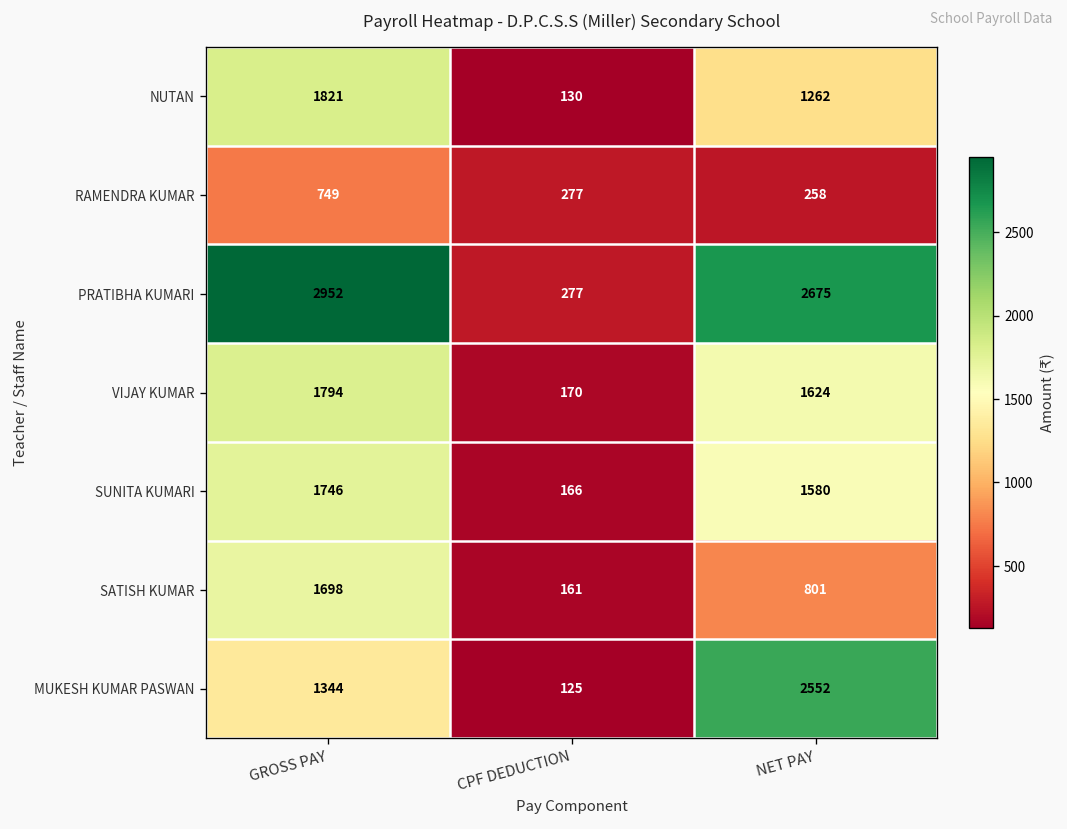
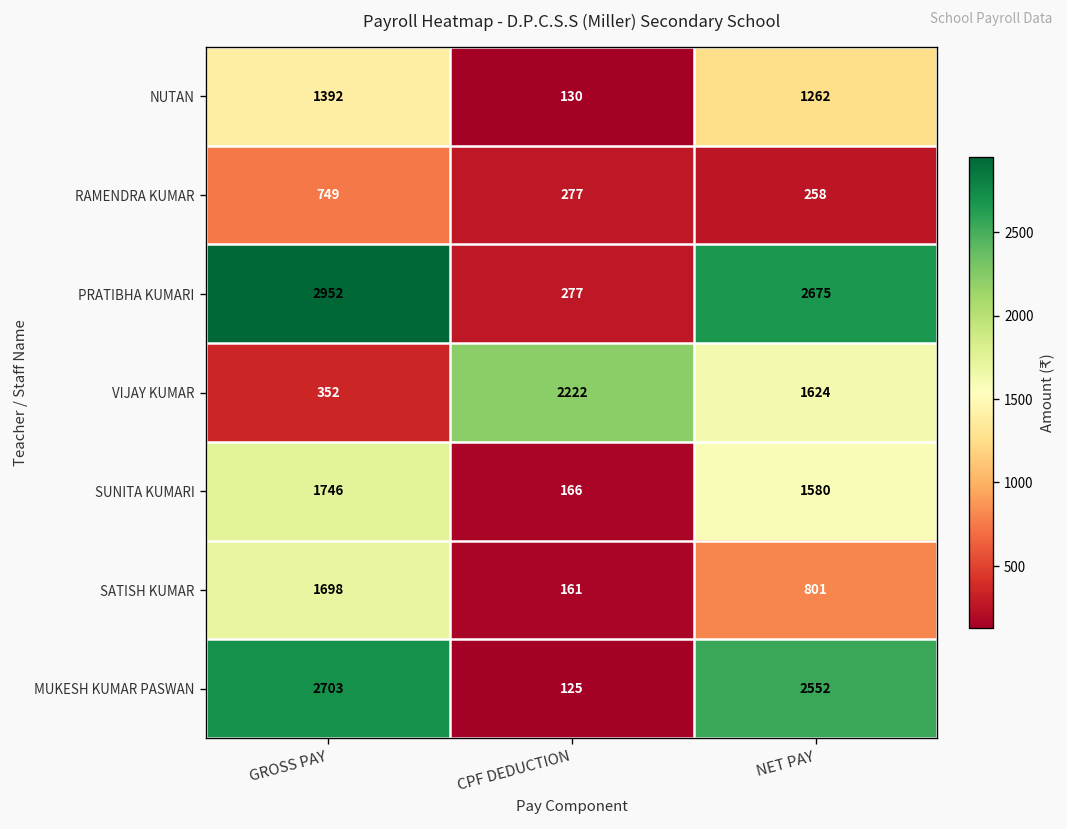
NUTAN, GROSS PAY: 1821 -> 1392
VIJAY KUMAR, GROSS PAY: 1794 -> 352
VIJAY KUMAR, CPF DEDUCTION: 170 -> 2222
MUKESH KUMAR PASWAN, GROSS PAY: 1344 -> 2703
